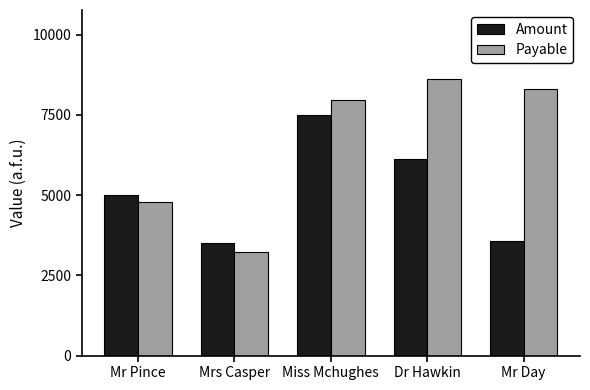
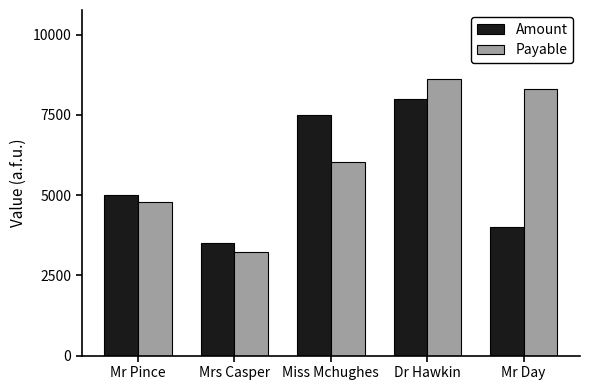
Payable, Miss Mchughes: 8000 -> 6000
Amount, Dr Hawkin: 6100 -> 8000
Amount, Mr Day: 3600 -> 4000
